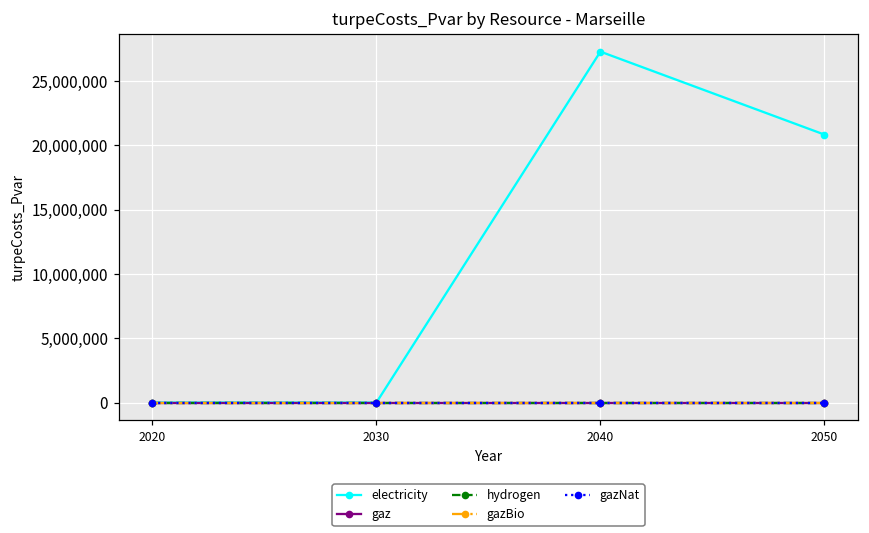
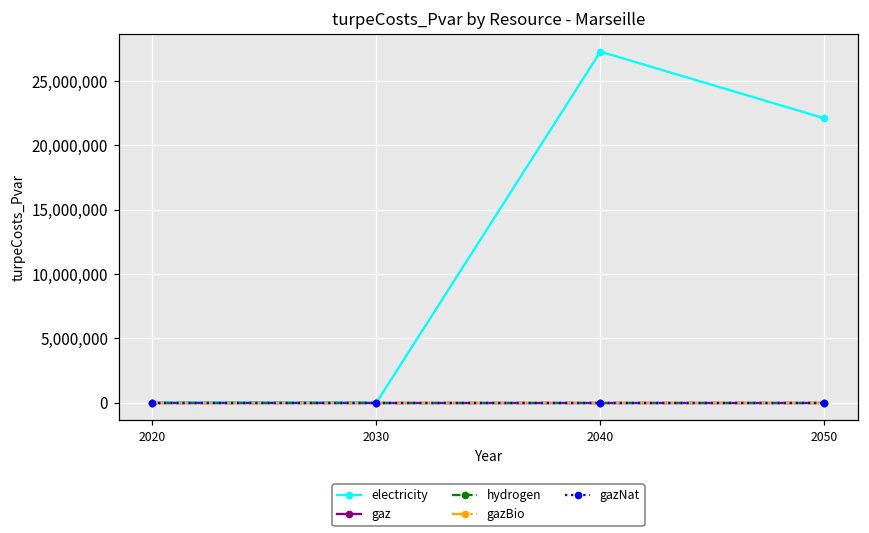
electricity, 2050: 20,800,000 -> 22,100,000
